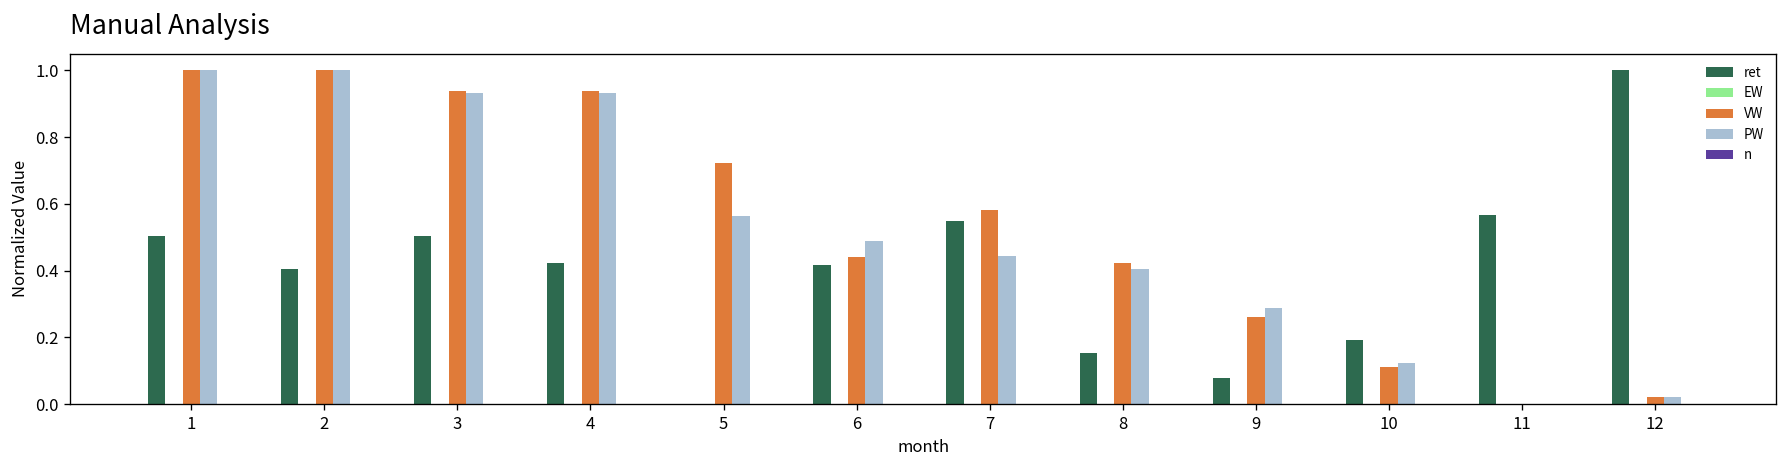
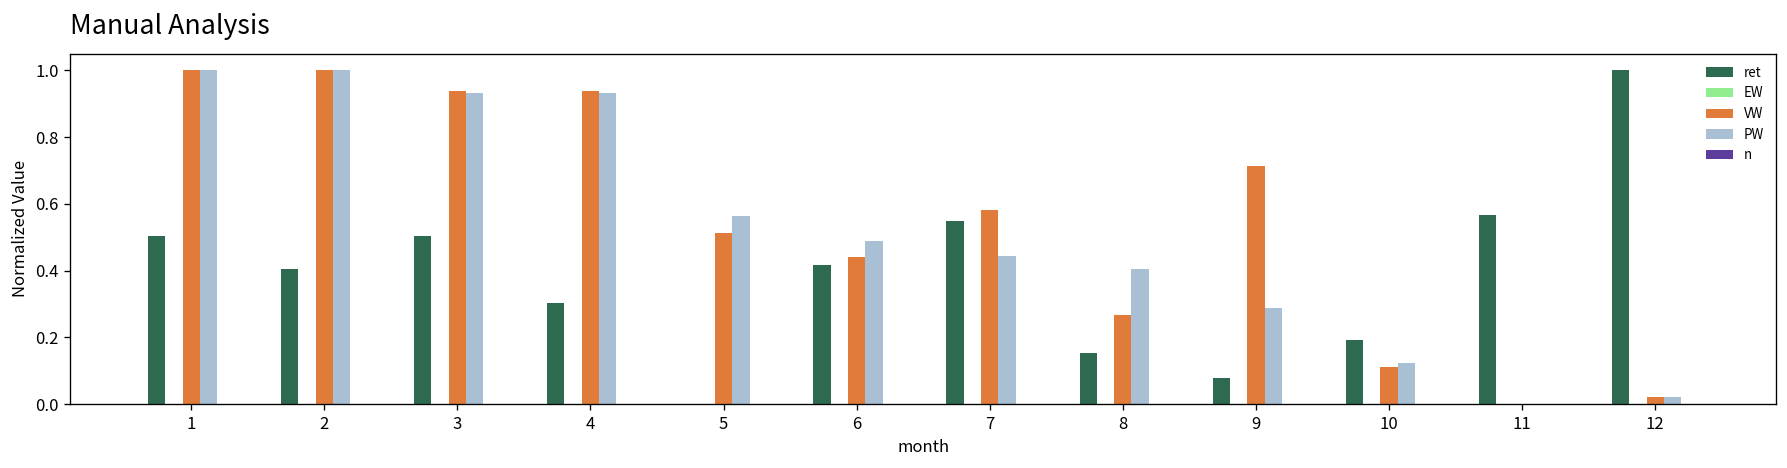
ret, 4: 0.42 -> 0.30
VW, 5: 0.72 -> 0.51
VW, 8: 0.42 -> 0.27
VW, 9: 0.26 -> 0.71
